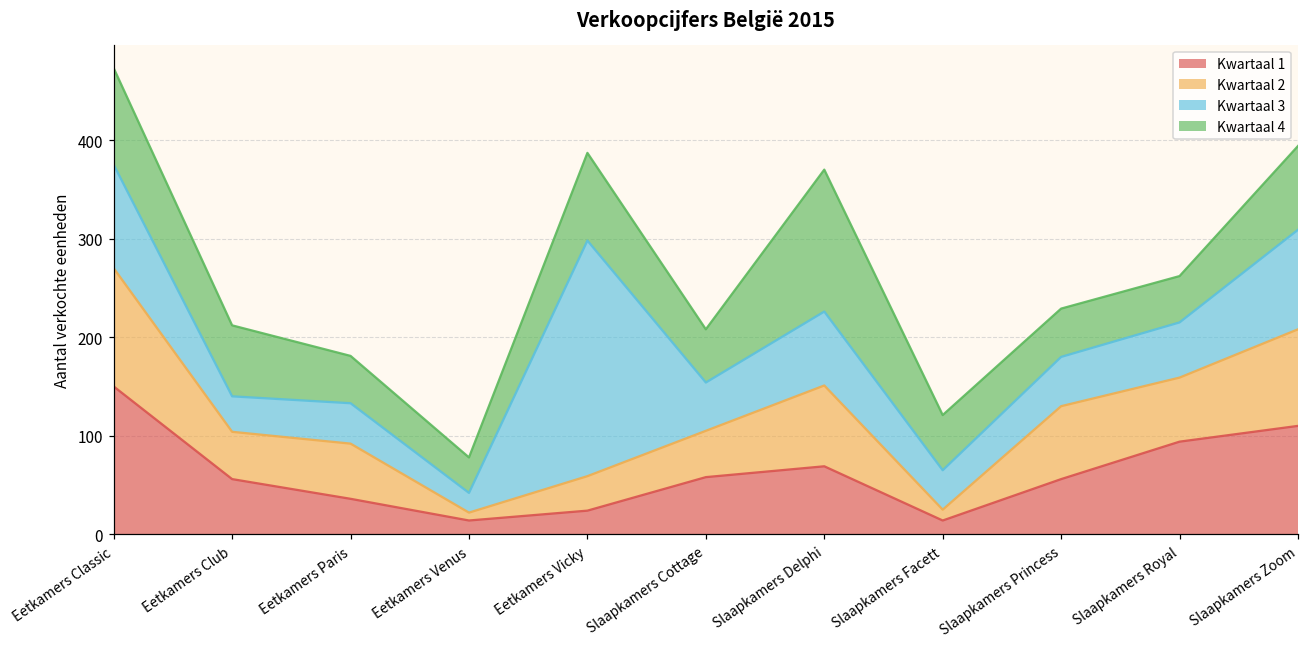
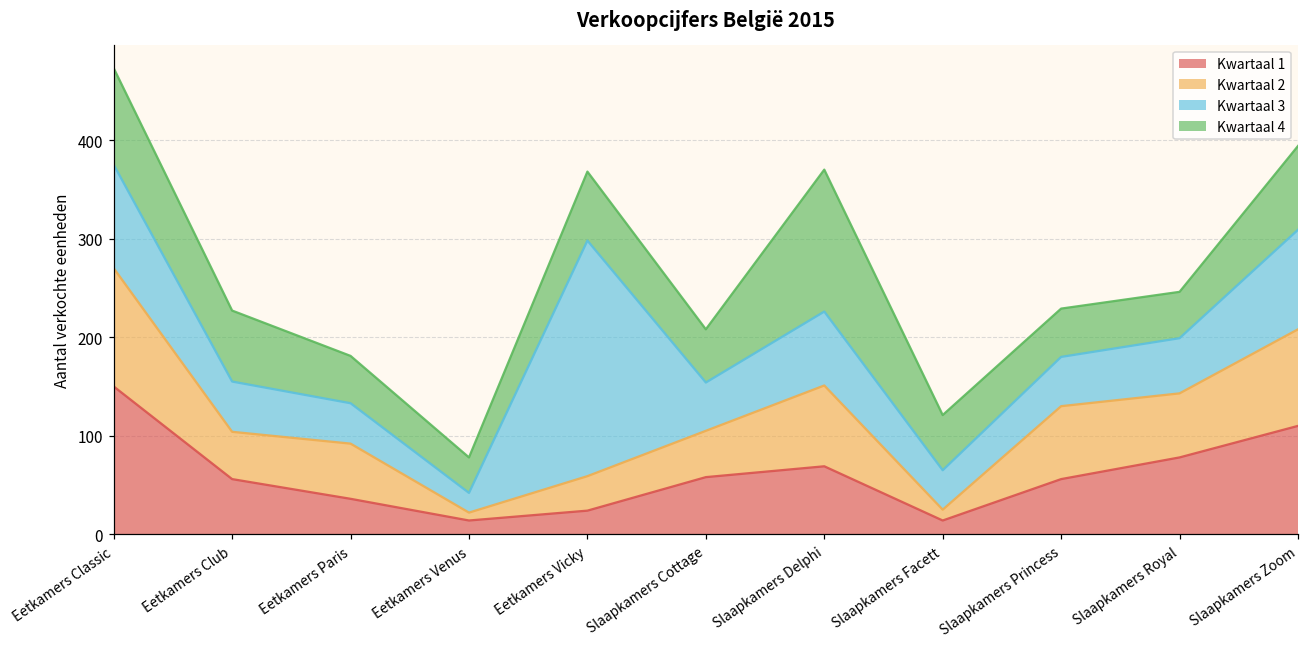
Kwartaal 3, Eetkamers Club: 40 -> 50
Kwartaal 4, Eetkamers Vicky: 90 -> 70
Kwartaal 1, Slaapkamers Royal: 90 -> 80
